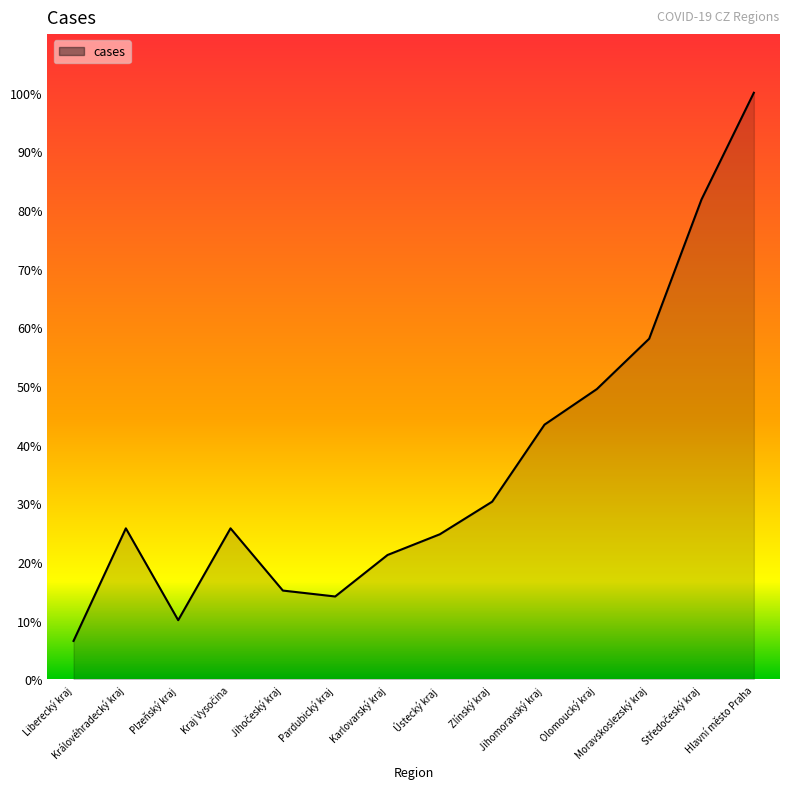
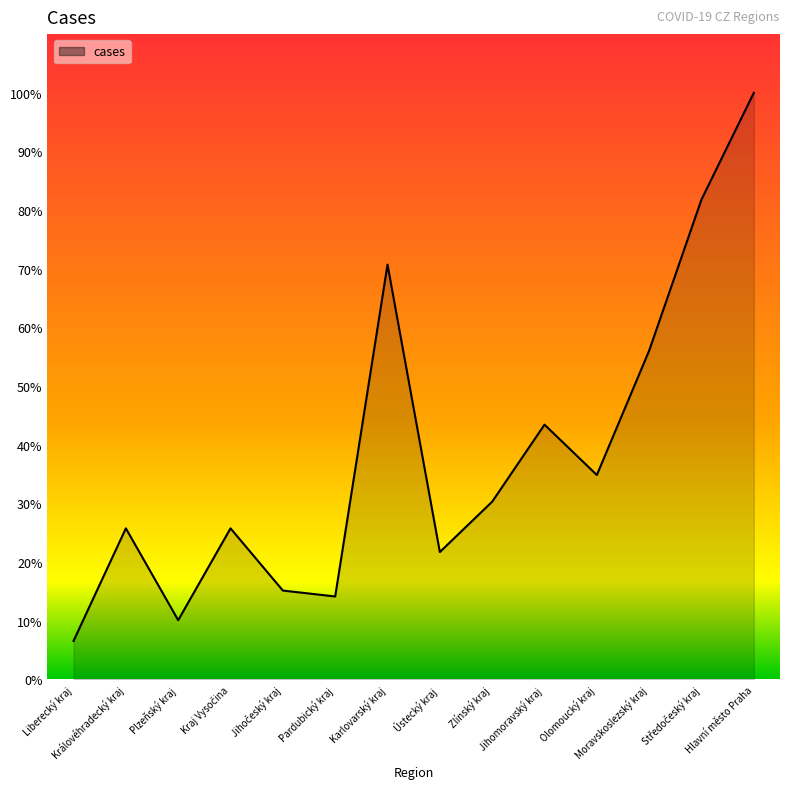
Karlovarský kraj: 21% -> 71%
Ústecký kraj: 25% -> 22%
Olomoucký kraj: 49% -> 35%
Moravskoslezský kraj: 58% -> 56%
